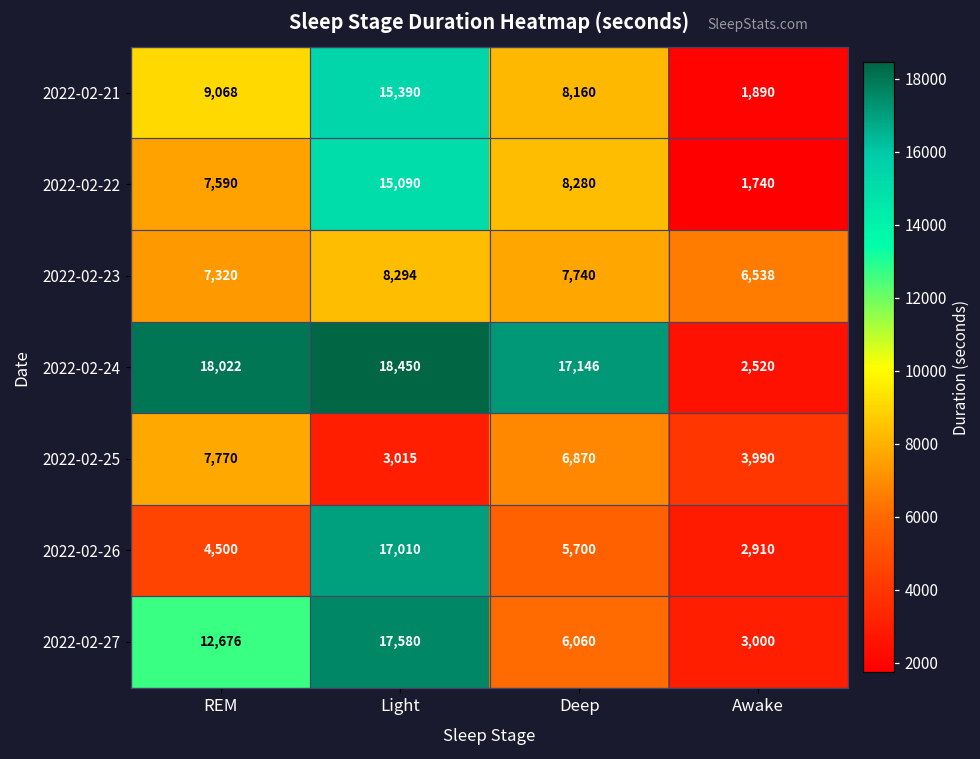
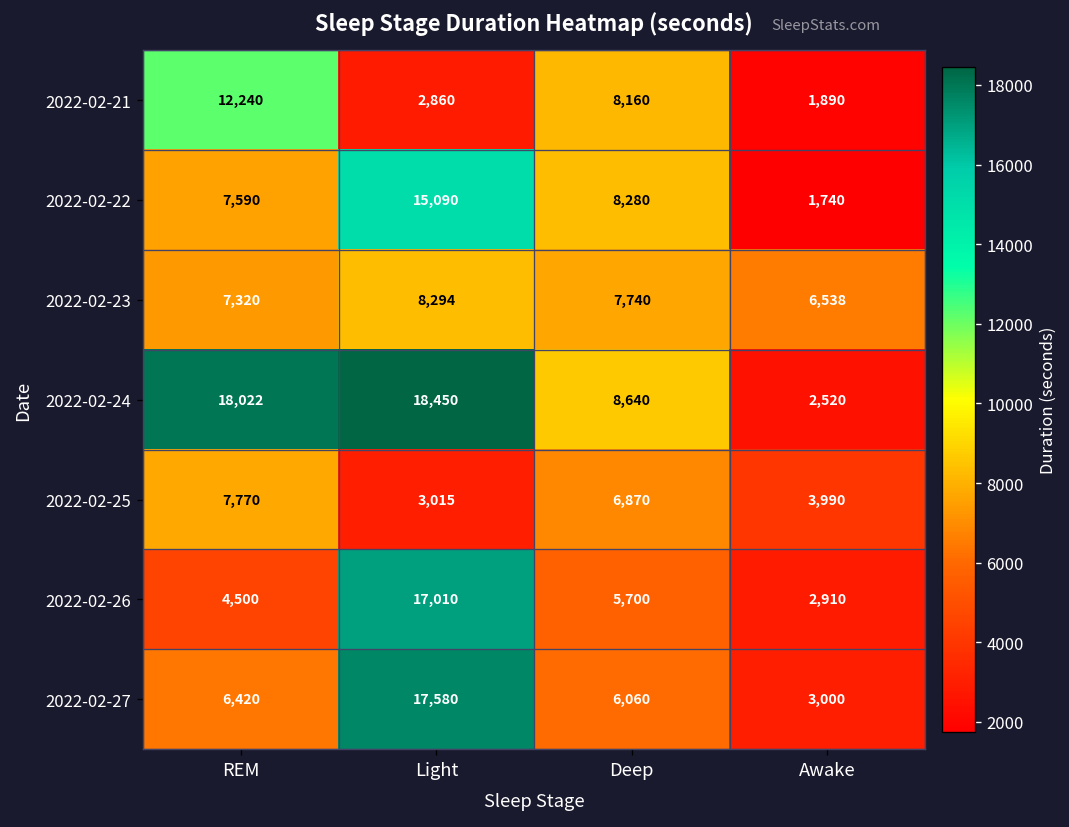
2022-02-21, REM: 9,068 -> 12,240
2022-02-21, Light: 15,390 -> 2,860
2022-02-24, Deep: 17,146 -> 8,640
2022-02-27, REM: 12,676 -> 6,420
